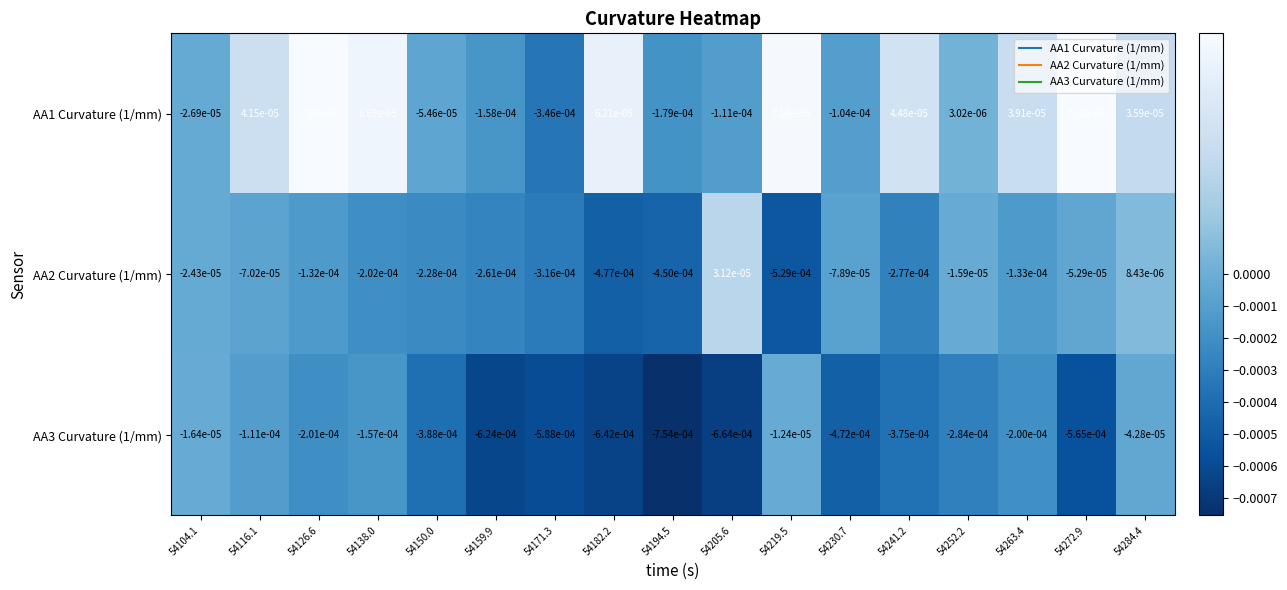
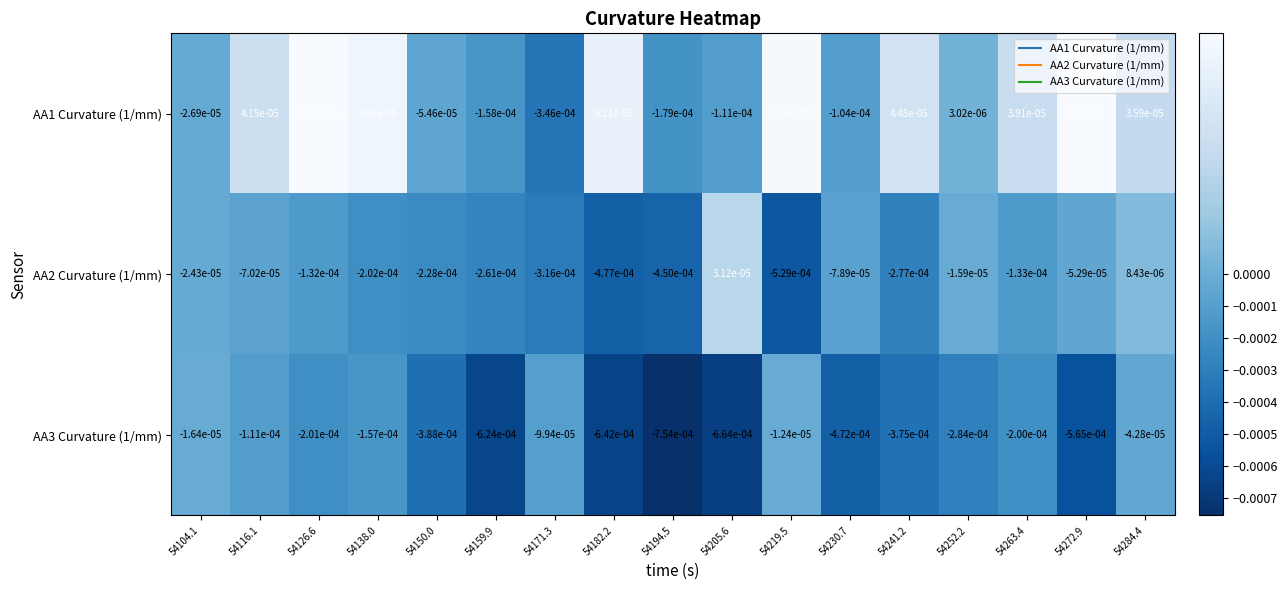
AA3 Curvature (1/mm), 54171.3: -5.88e-04 -> -9.94e-05
